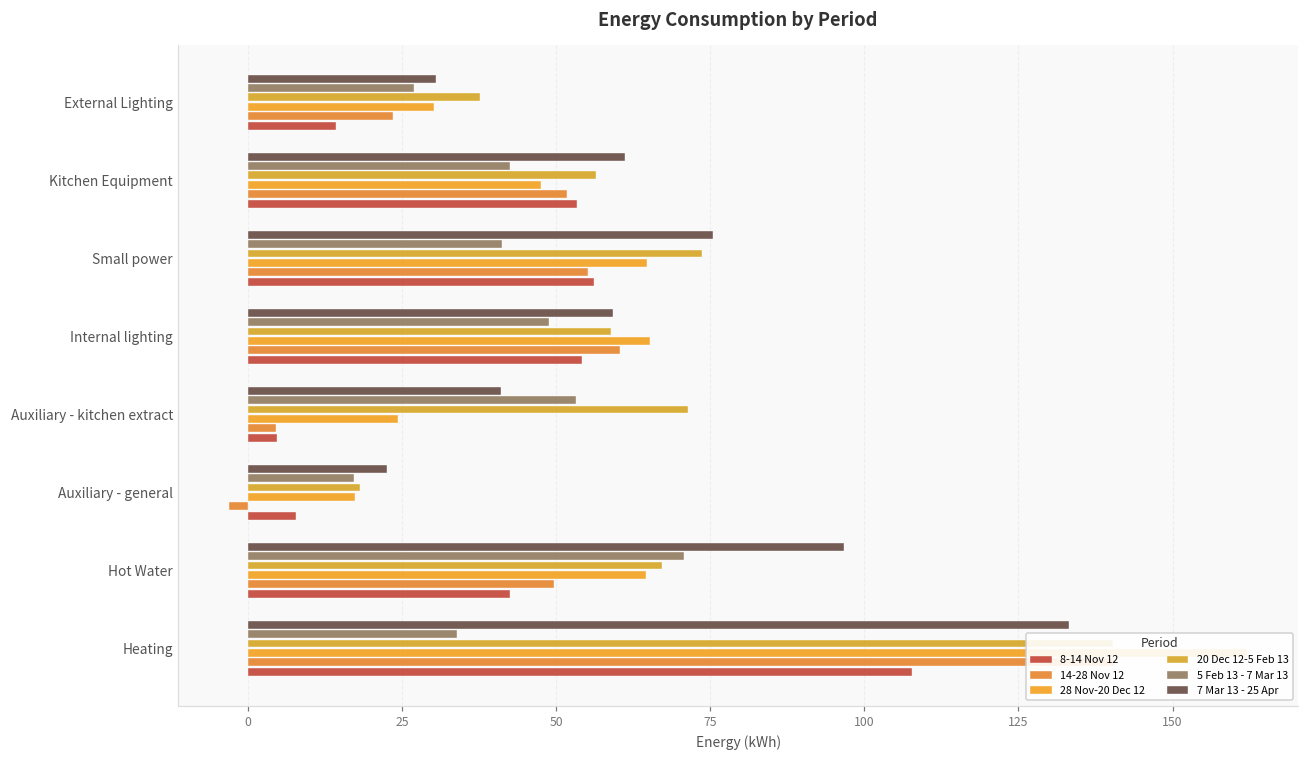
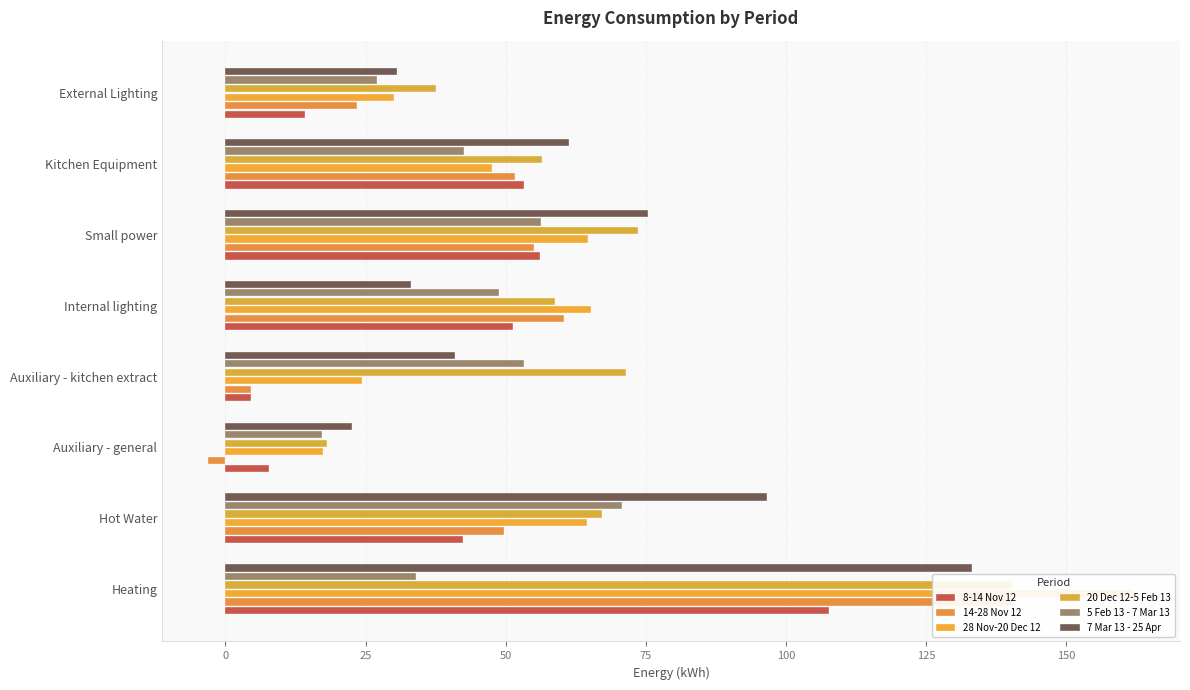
5 Feb 13 - 7 Mar 13, Small power: 41 -> 56
7 Mar 13 - 25 Apr, Internal lighting: 59 -> 33
8-14 Nov 12, Internal lighting: 54 -> 51
